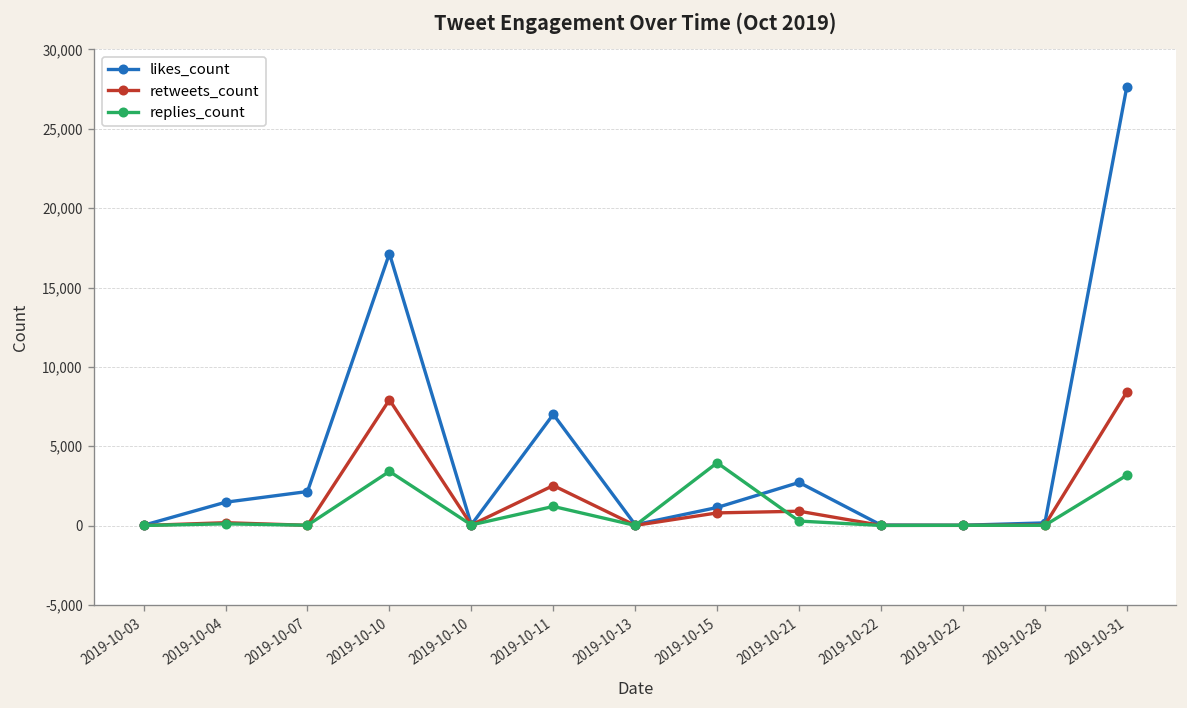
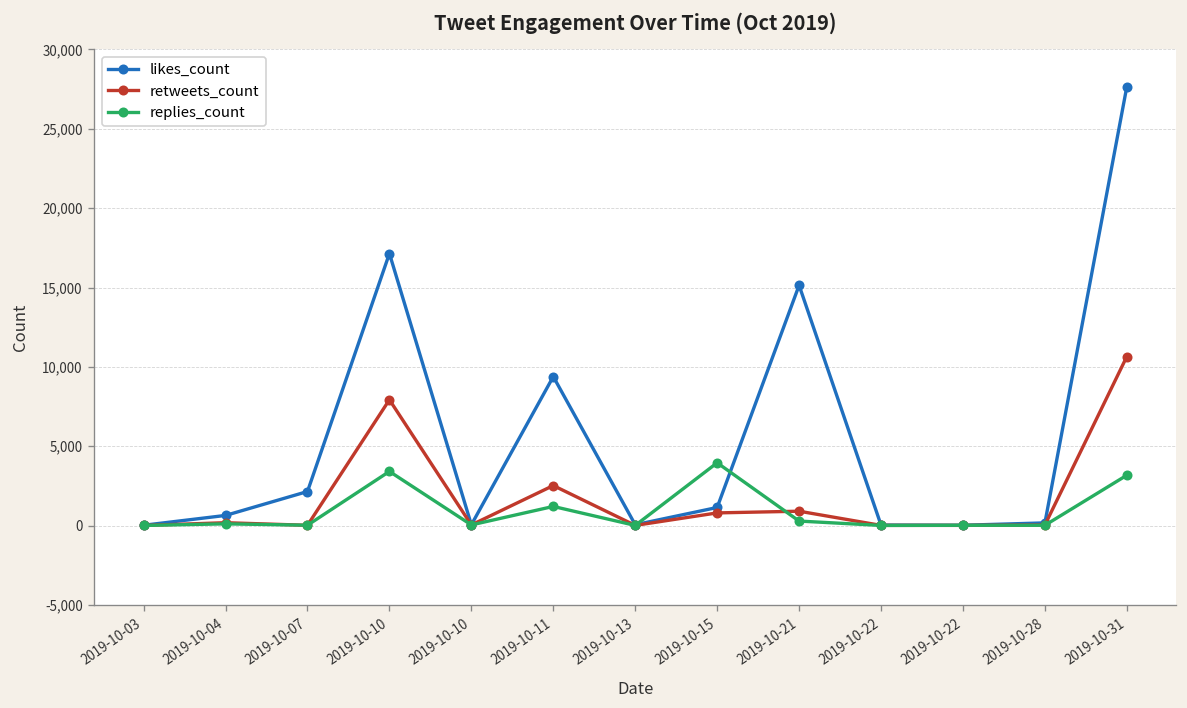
likes_count, 2019-10-04: 1,500 -> 600
likes_count, 2019-10-11: 7,000 -> 9,400
likes_count, 2019-10-21: 2,700 -> 15,100
retweets_count, 2019-10-31: 8,400 -> 10,700
